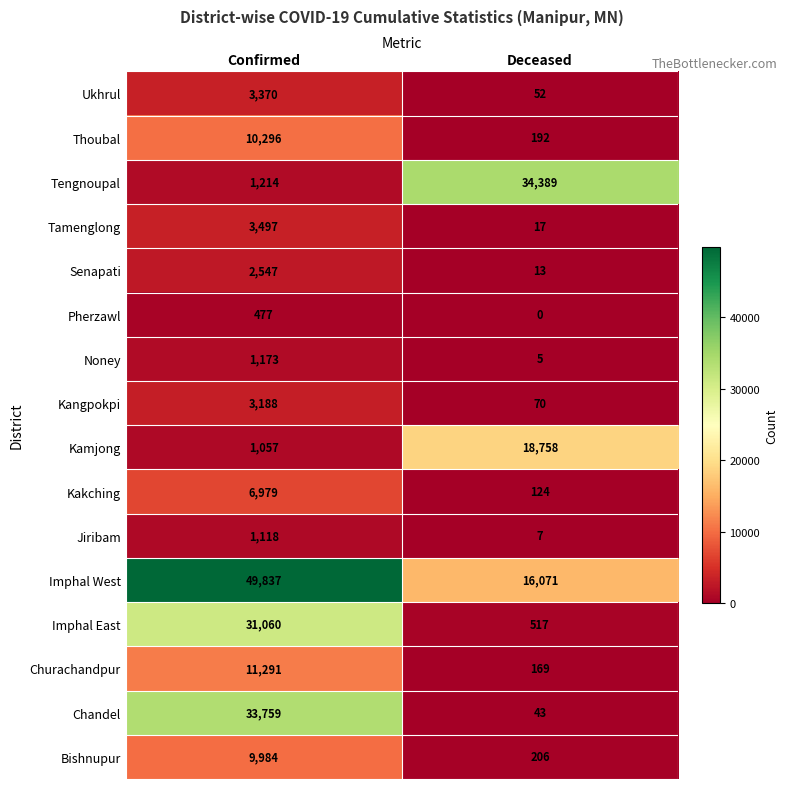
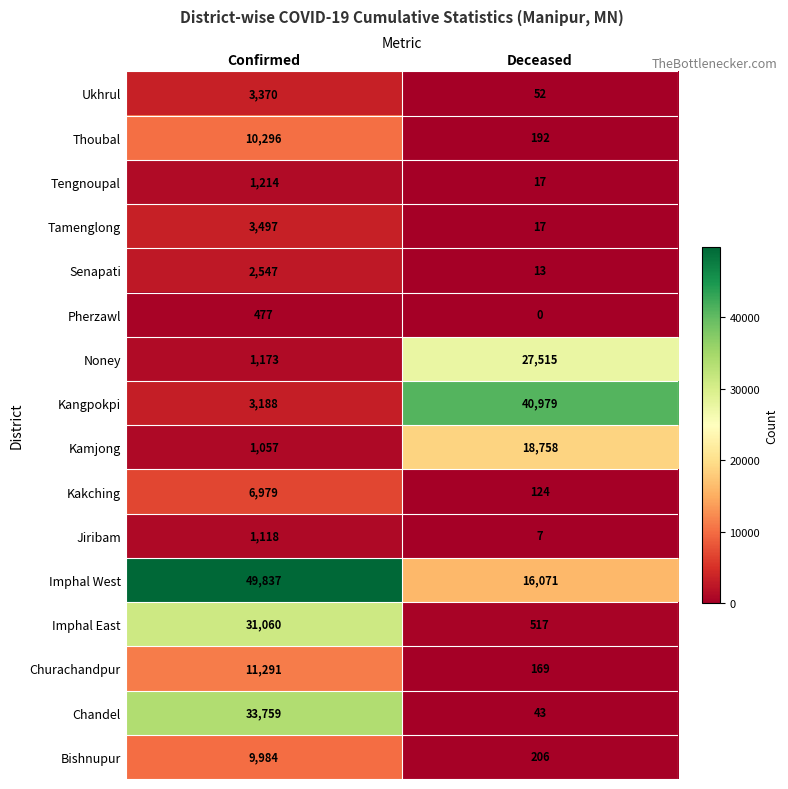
Tengnoupal, Deceased: 34,389 -> 17
Noney, Deceased: 5 -> 27,515
Kangpokpi, Deceased: 70 -> 40,979
